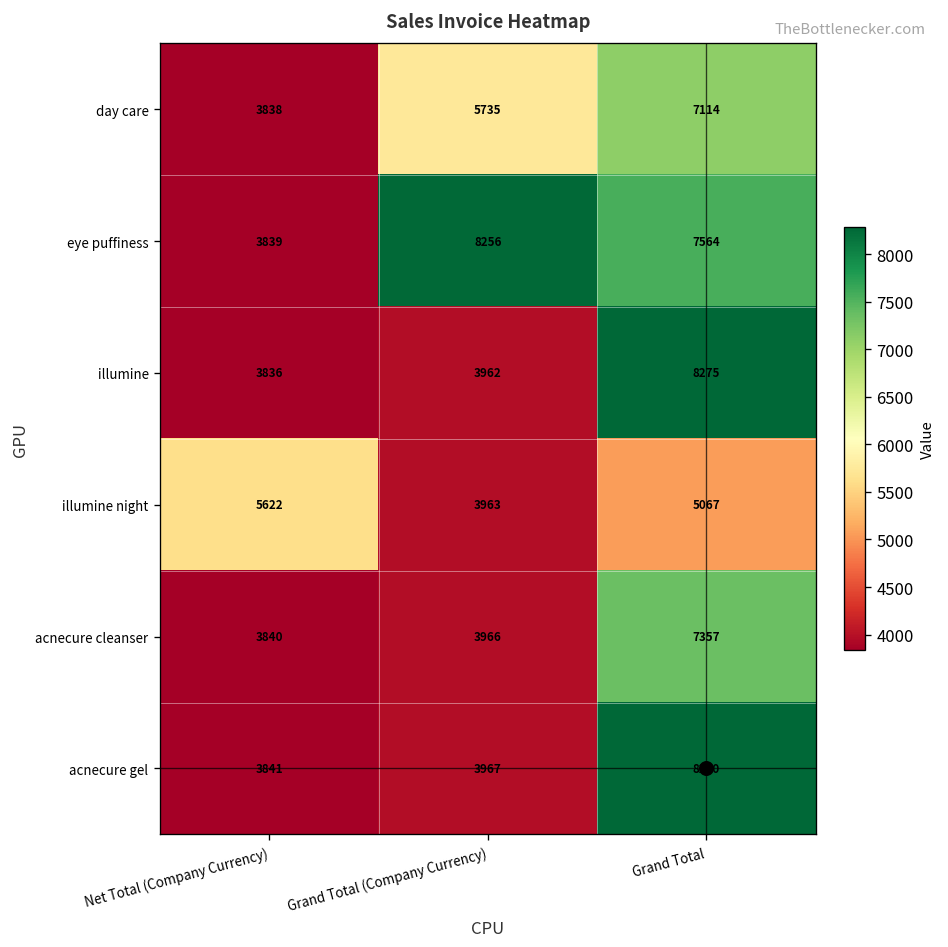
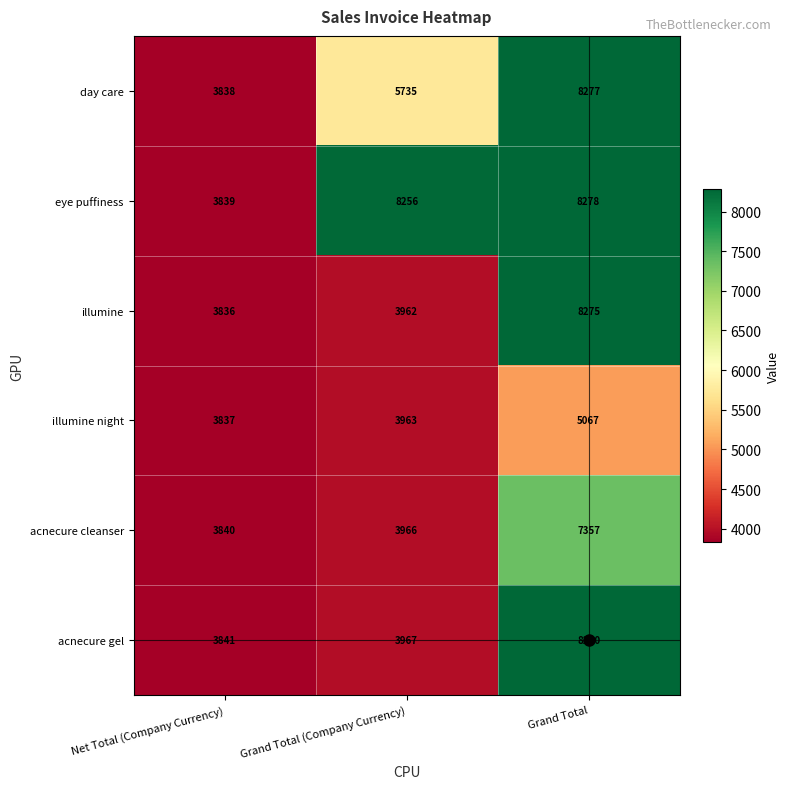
day care, Grand Total: 7114 -> 8277
eye puffiness, Grand Total: 7564 -> 8278
illumine night, Net Total (Company Currency): 5622 -> 3837
